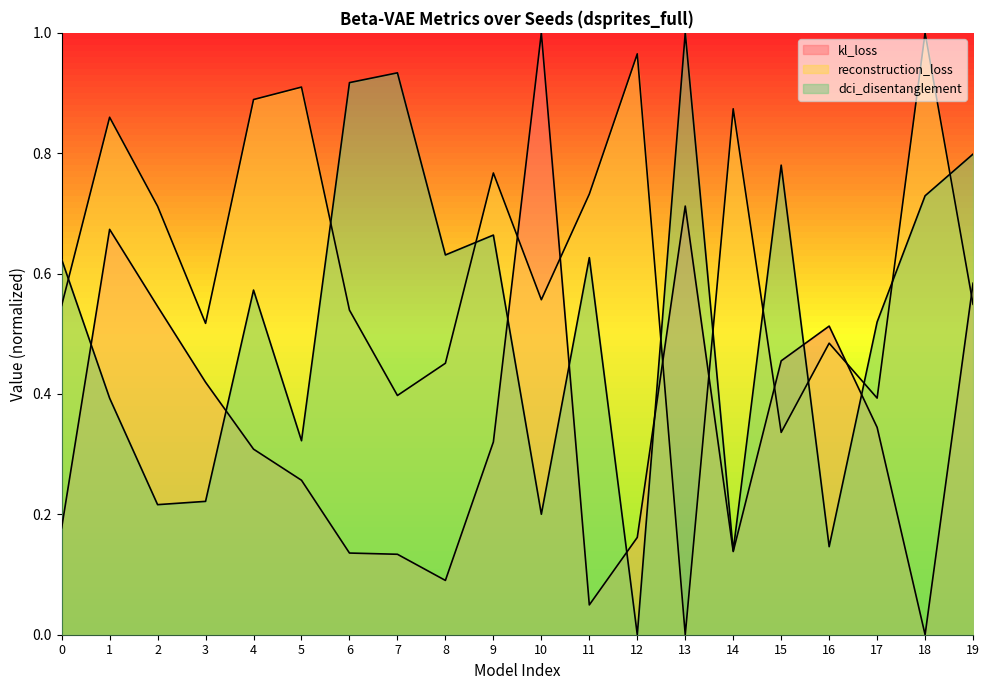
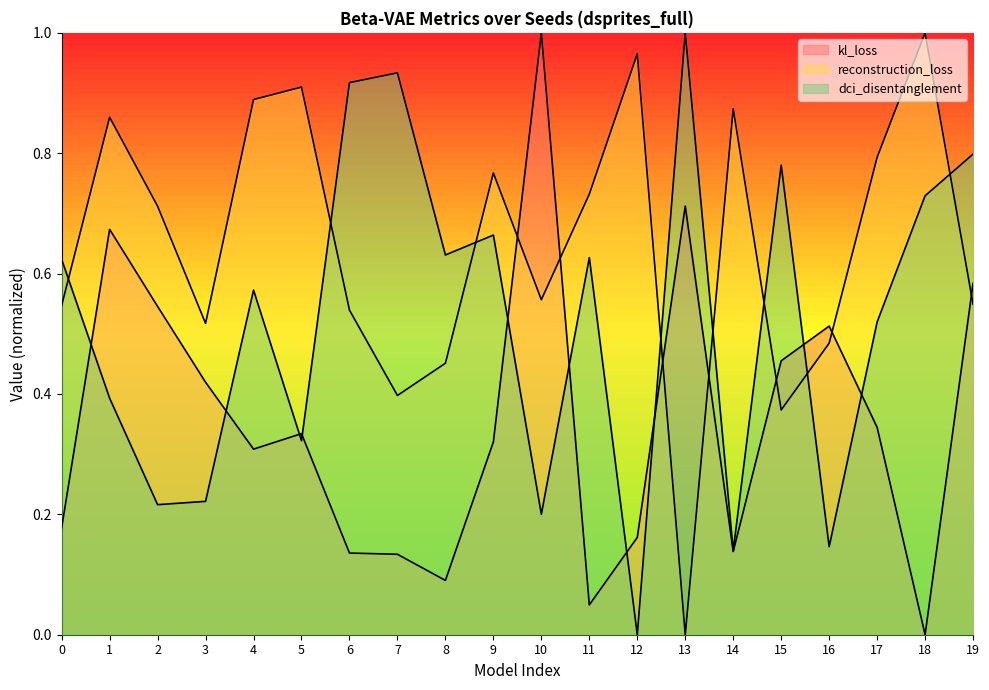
kl_loss, 5: 0.26 -> 0.33
reconstruction_loss, 15: 0.34 -> 0.37
reconstruction_loss, 17: 0.39 -> 0.79
